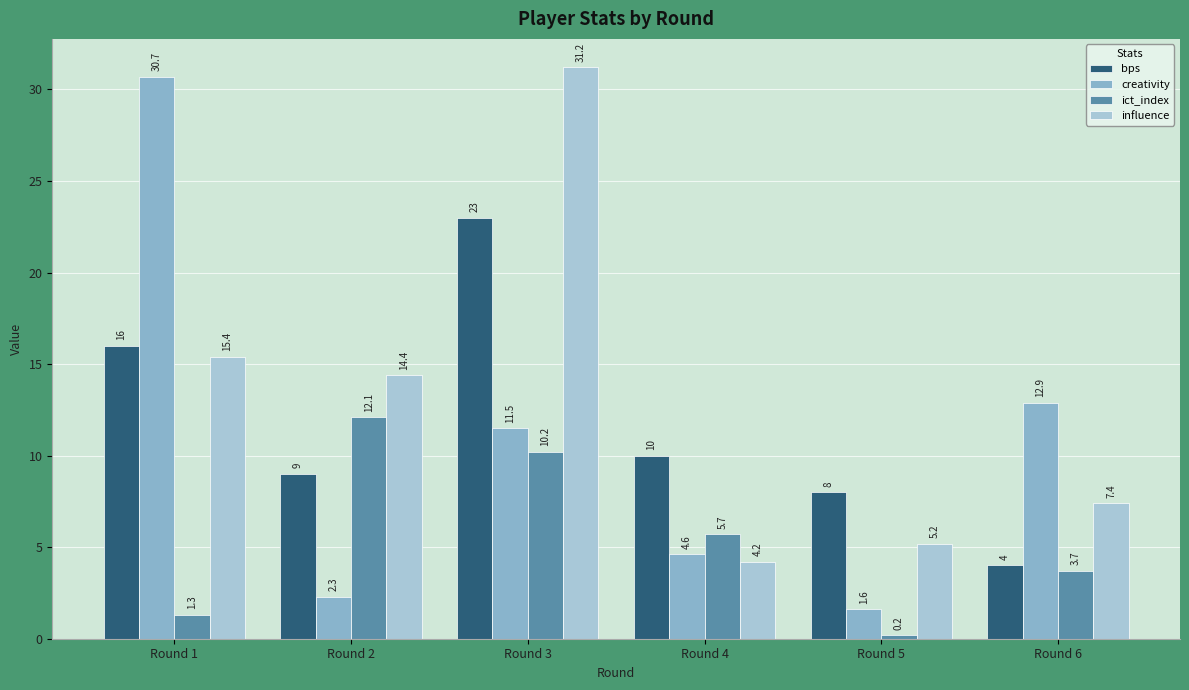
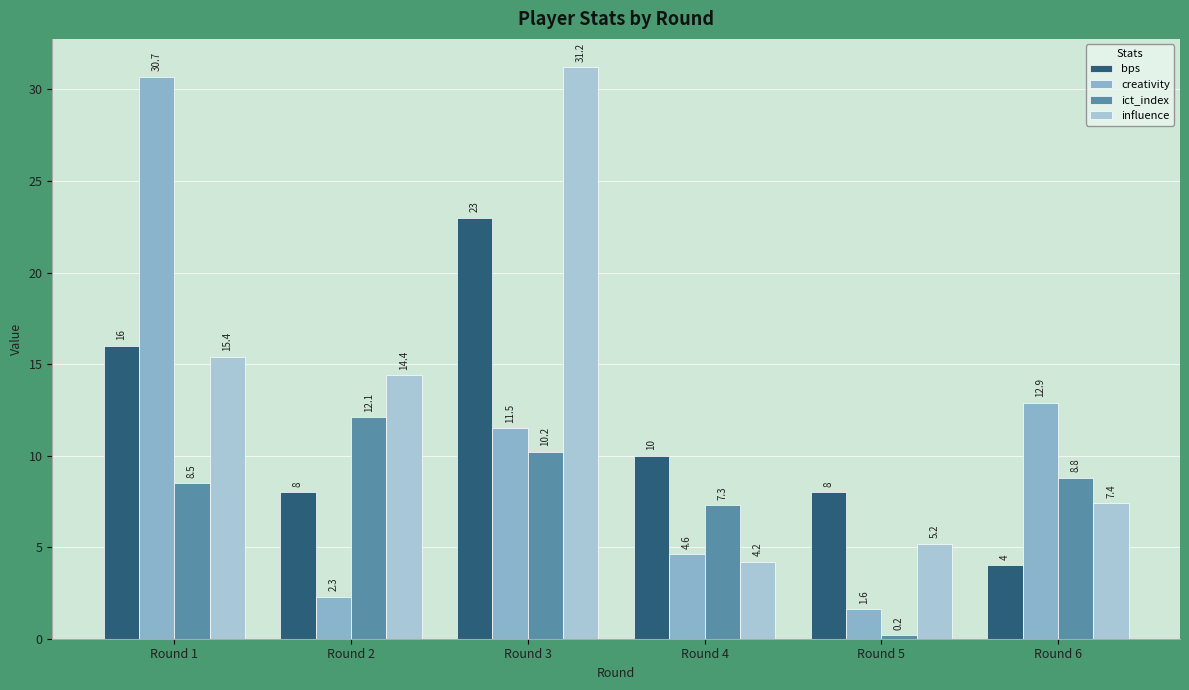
ict_index, Round 1: 1.3 -> 8.5
bps, Round 2: 9 -> 8
ict_index, Round 4: 5.7 -> 7.3
ict_index, Round 6: 3.7 -> 8.8
